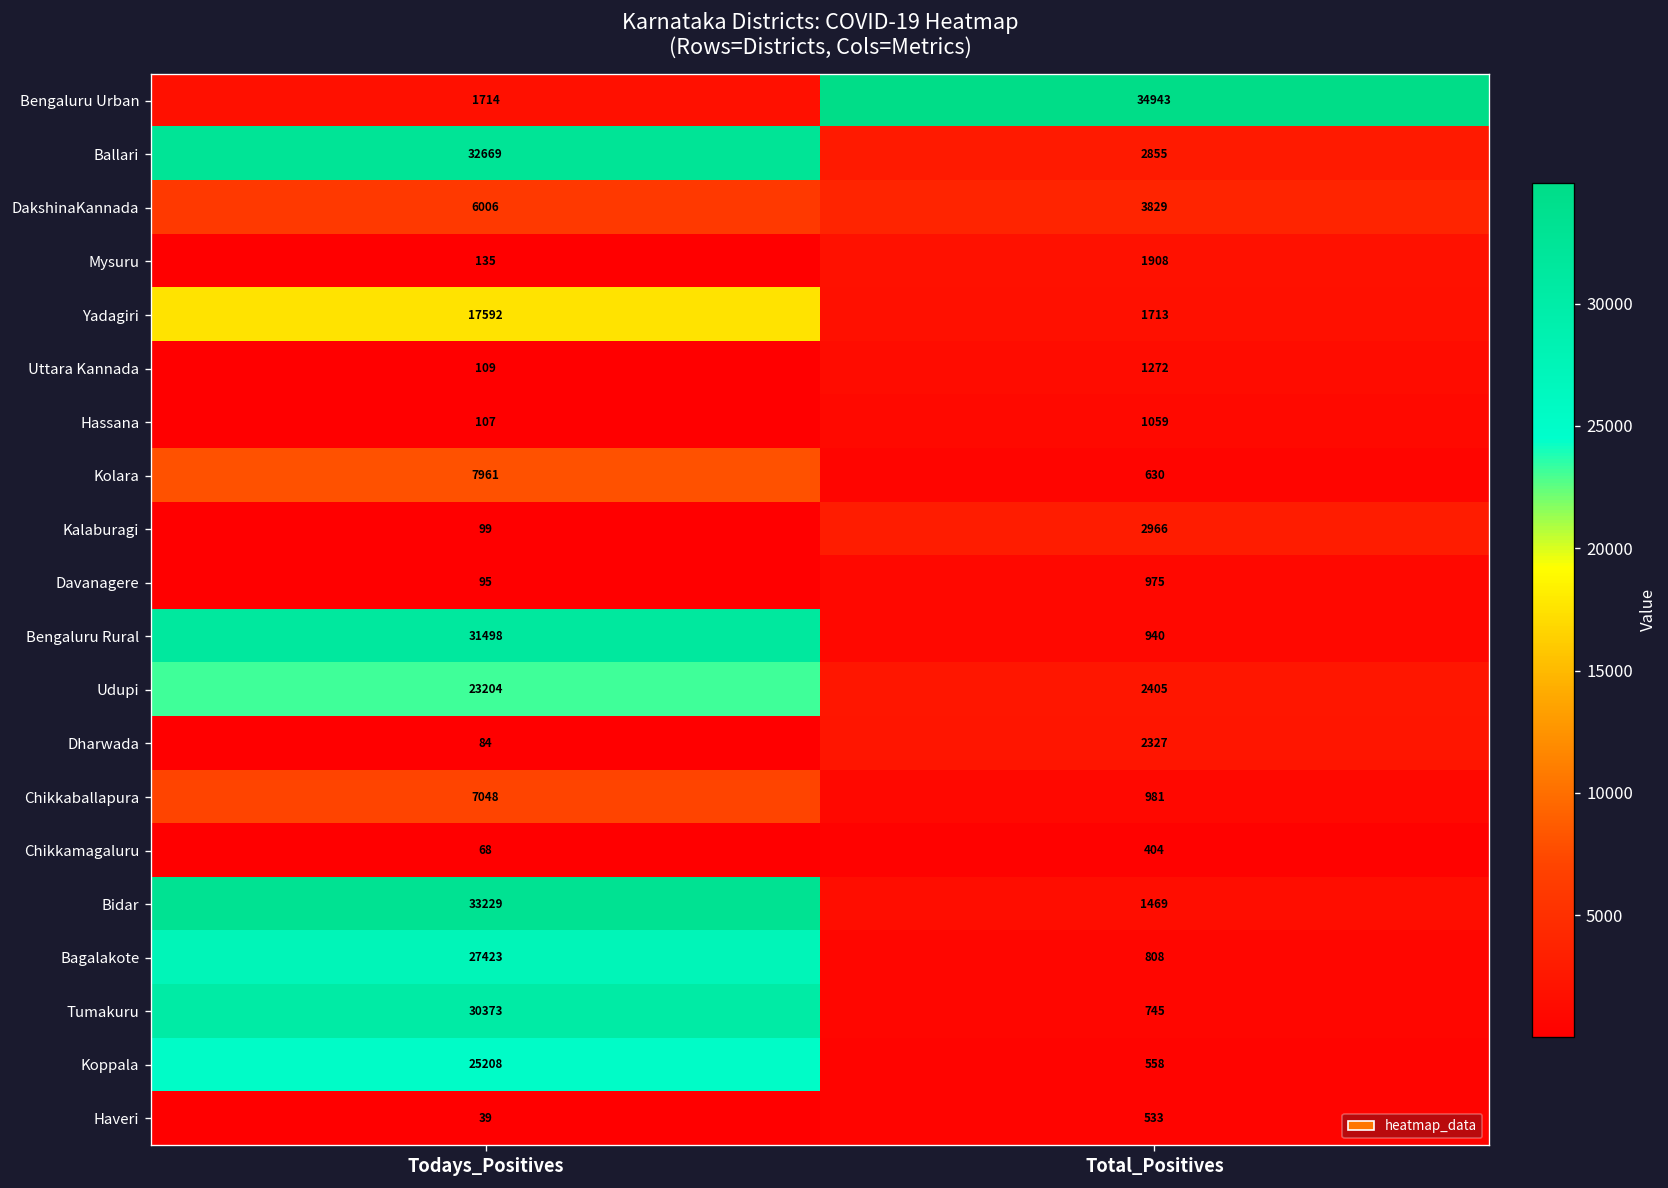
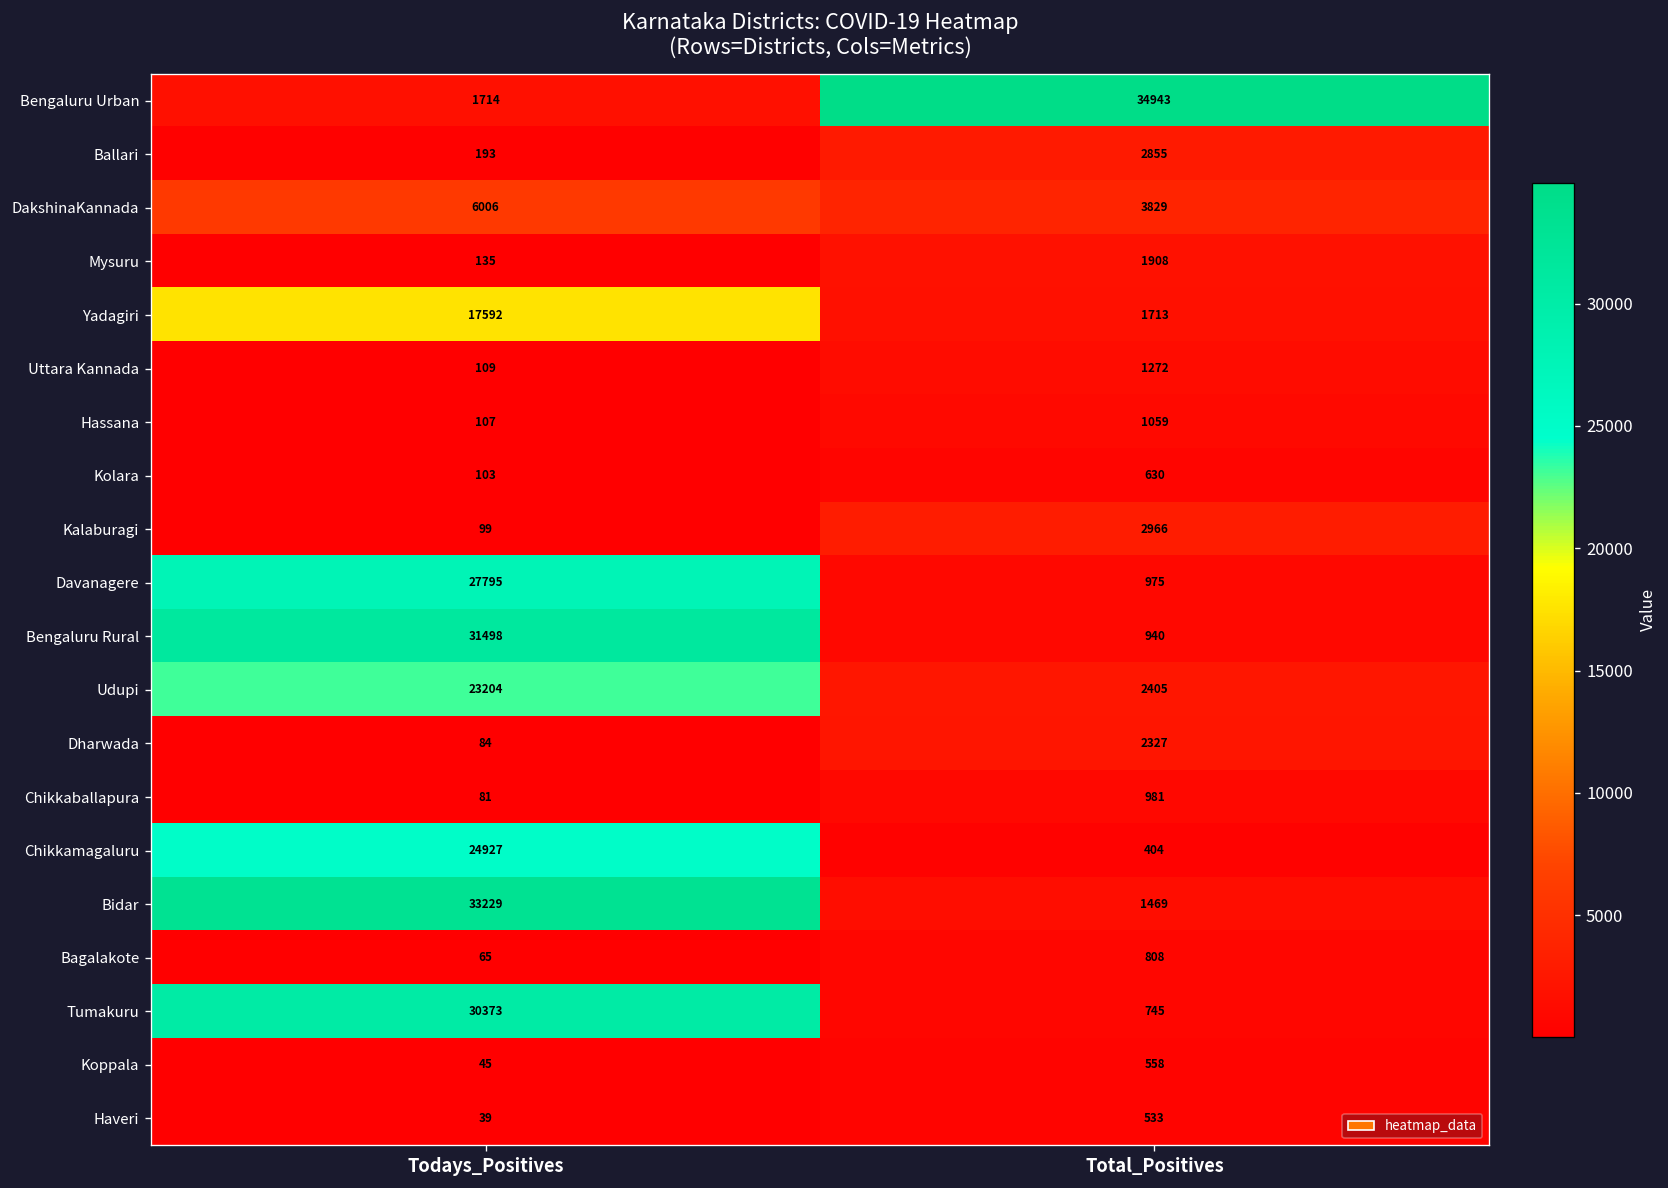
Ballari, Todays_Positives: 32669 -> 193
Kolara, Todays_Positives: 7961 -> 103
Davanagere, Todays_Positives: 95 -> 27795
Chikkaballapura, Todays_Positives: 7048 -> 81
Chikkamagaluru, Todays_Positives: 68 -> 24927
Bagalakote, Todays_Positives: 27423 -> 65
Koppala, Todays_Positives: 25208 -> 45
